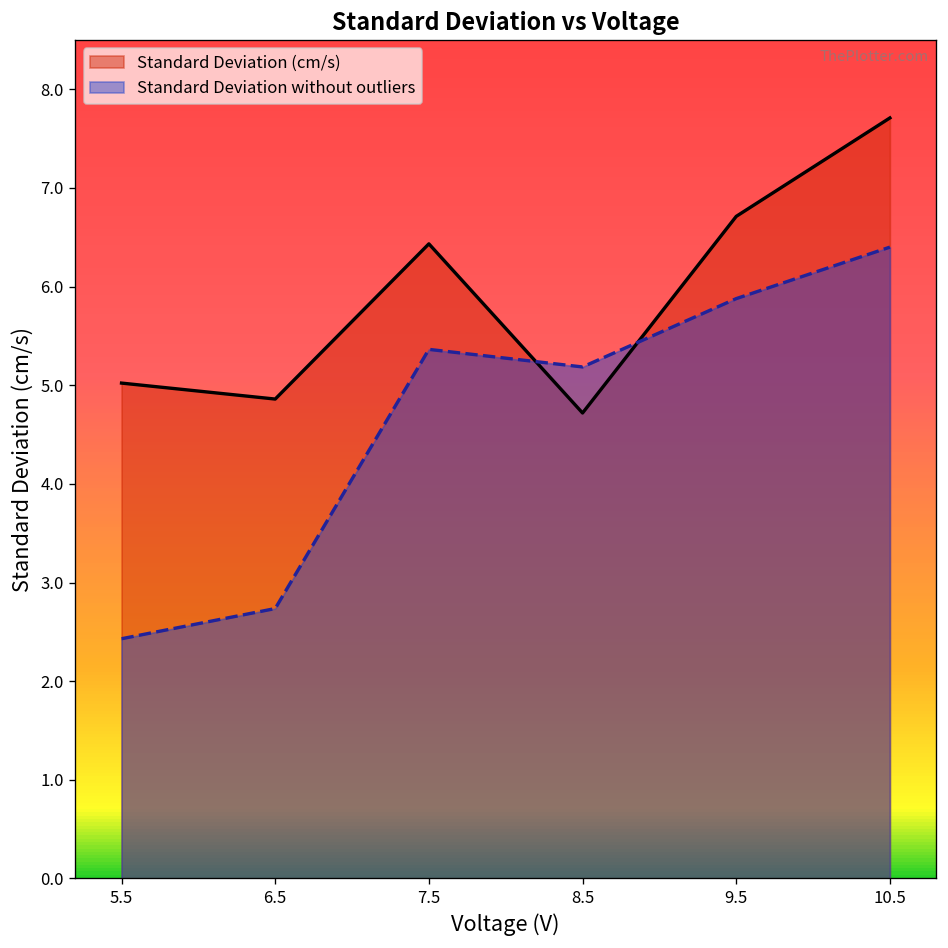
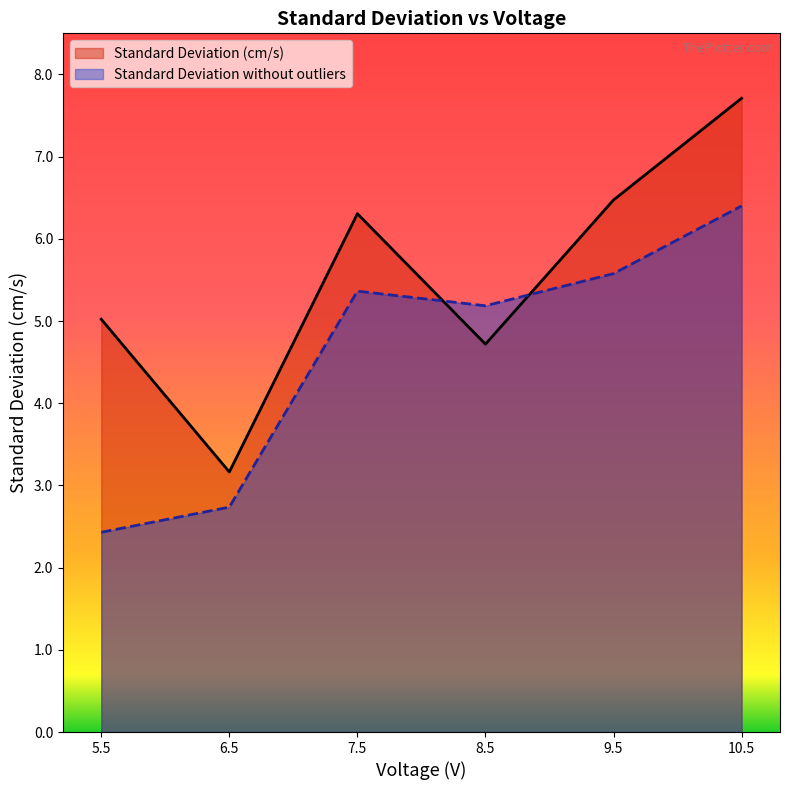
Standard Deviation (cm/s), 6.5: 4.9 -> 3.2
Standard Deviation (cm/s), 7.5: 6.4 -> 6.3
Standard Deviation (cm/s), 9.5: 6.7 -> 6.5
Standard Deviation without outliers, 9.5: 5.9 -> 5.6
